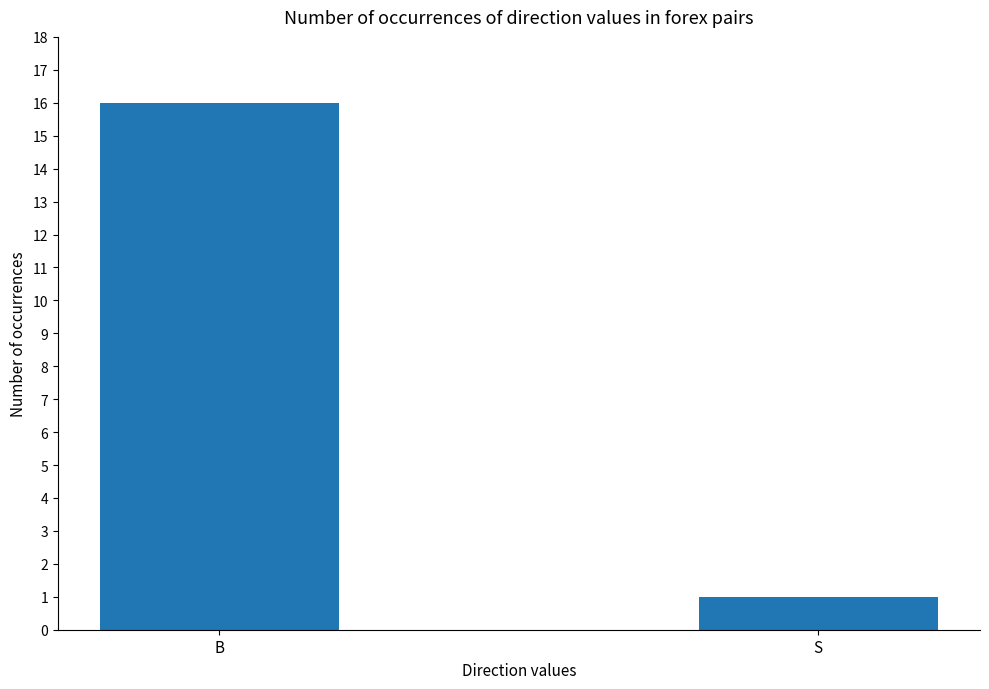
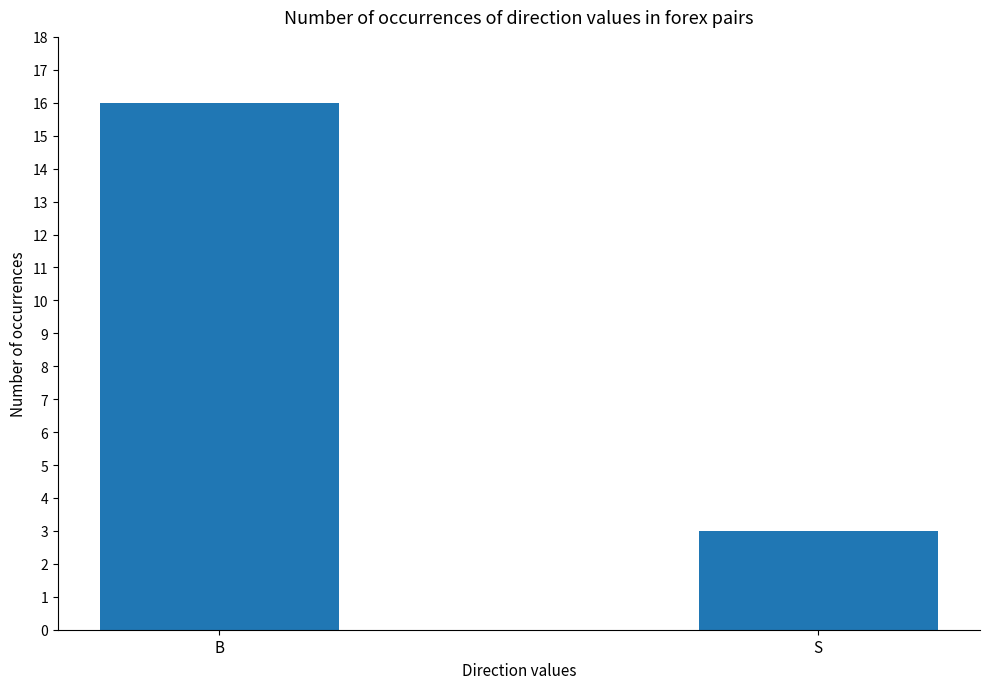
S: 1 -> 3
